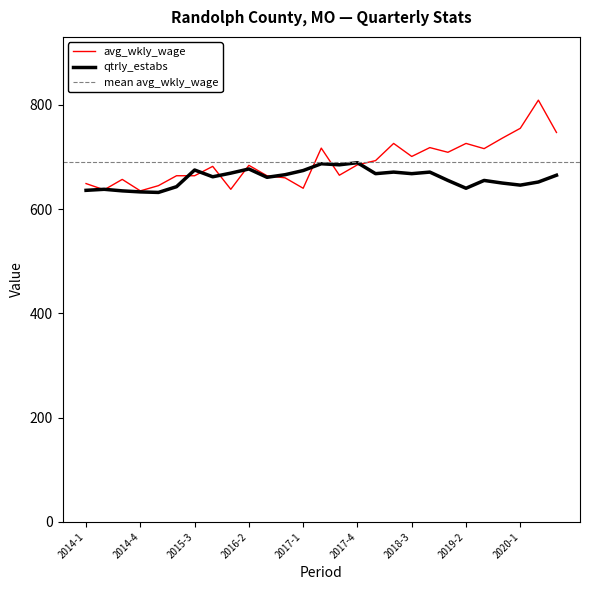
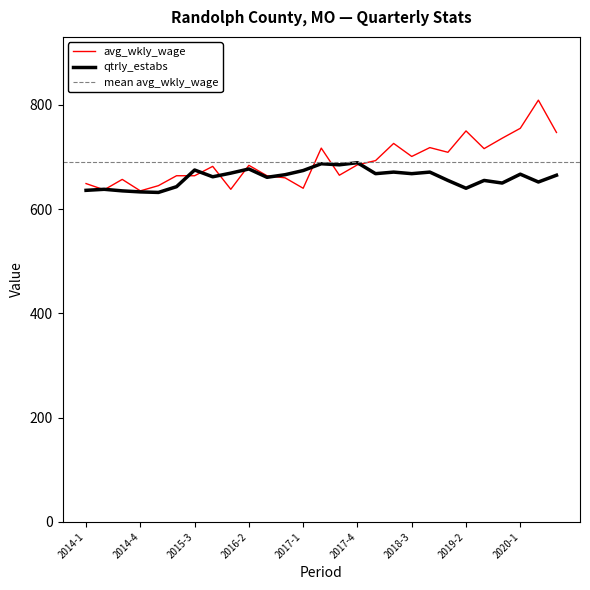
avg_wkly_wage, 2019-2: 730 -> 750
qtrly_estabs, 2020-1: 650 -> 670
